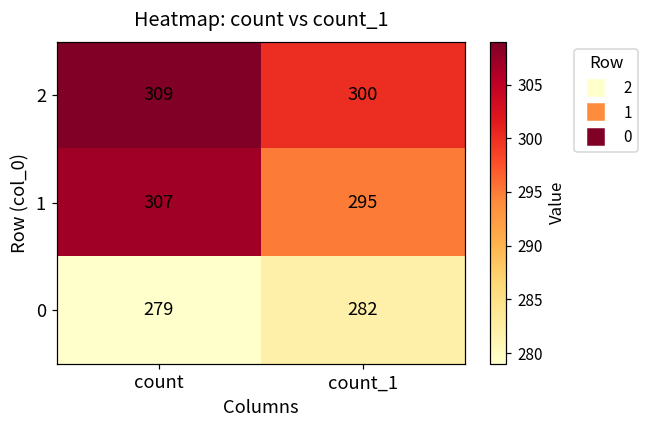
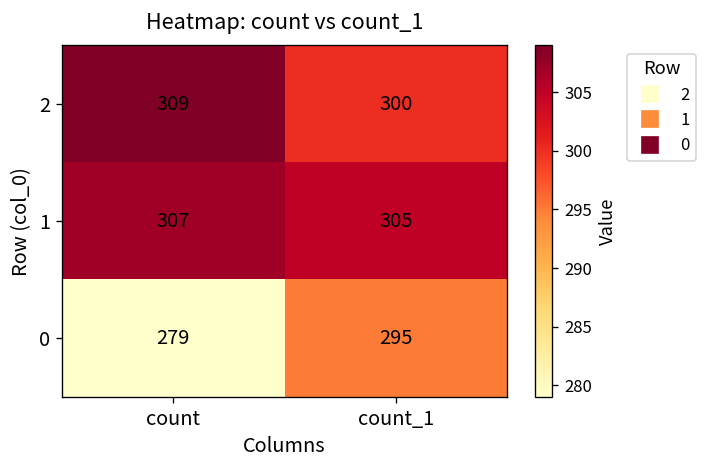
1, count_1: 295 -> 305
0, count_1: 282 -> 295
